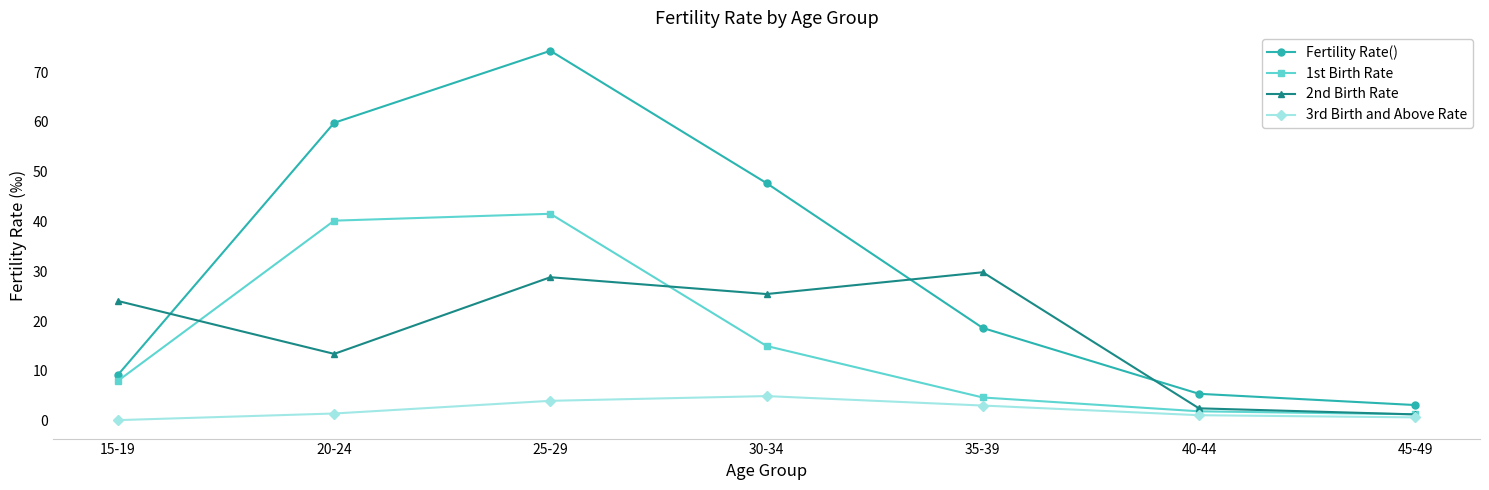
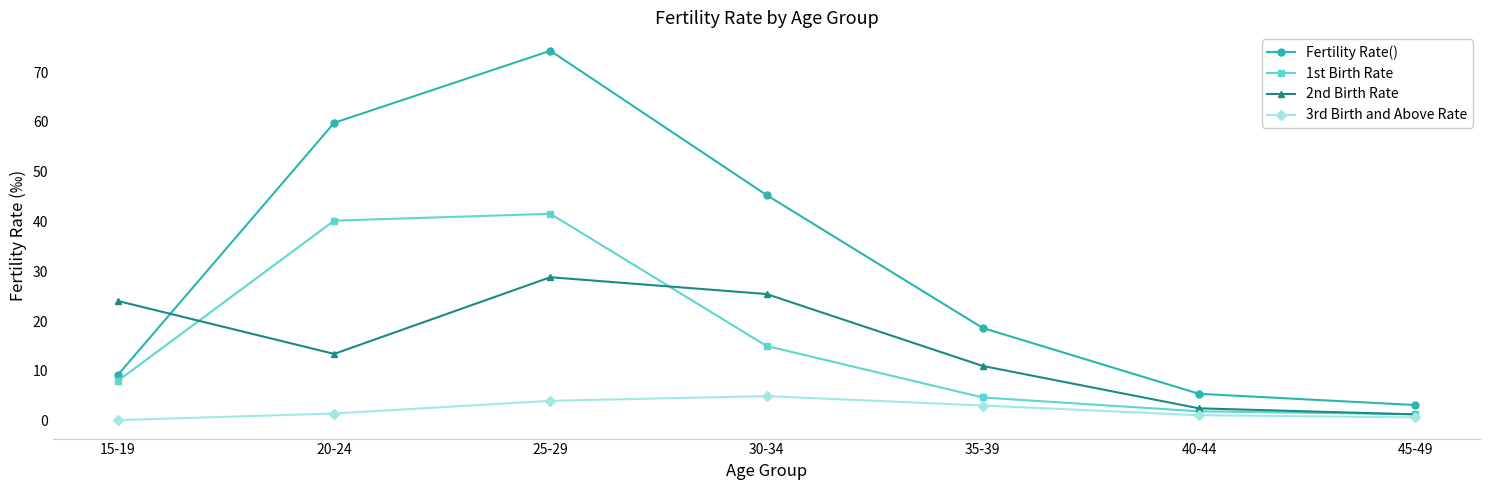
Fertility Rate(), 30-34: 48 -> 45
2nd Birth Rate, 35-39: 30 -> 11
